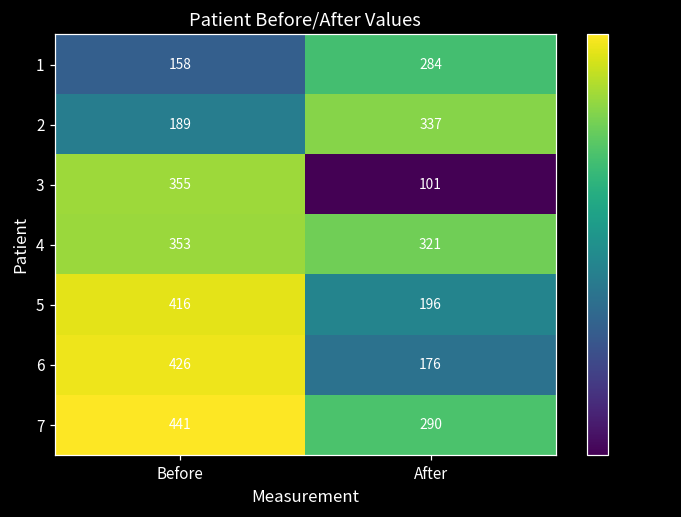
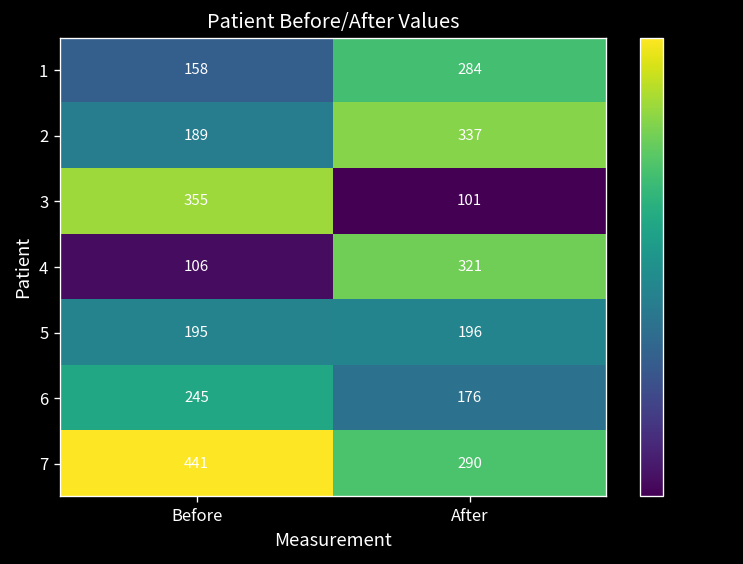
4, Before: 353 -> 106
5, Before: 416 -> 195
6, Before: 426 -> 245
